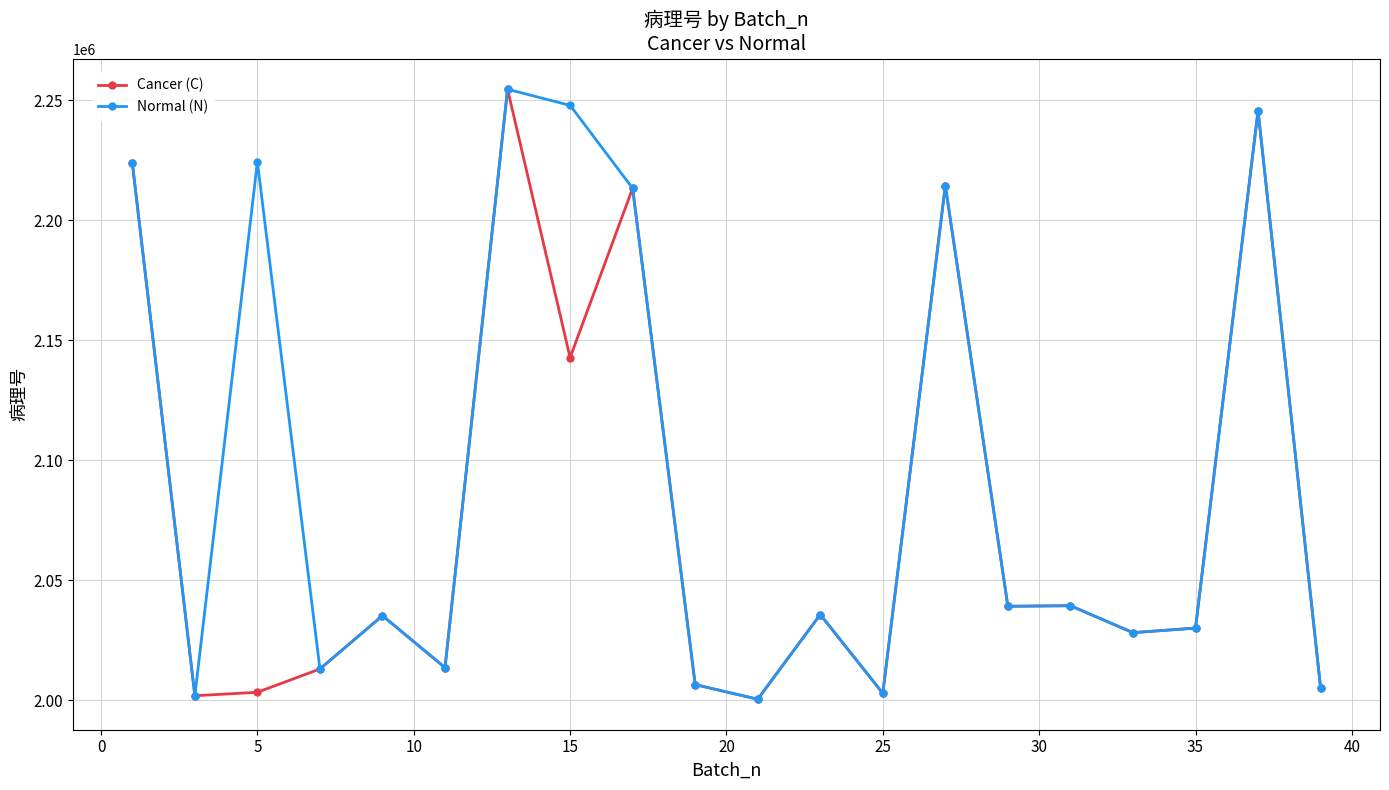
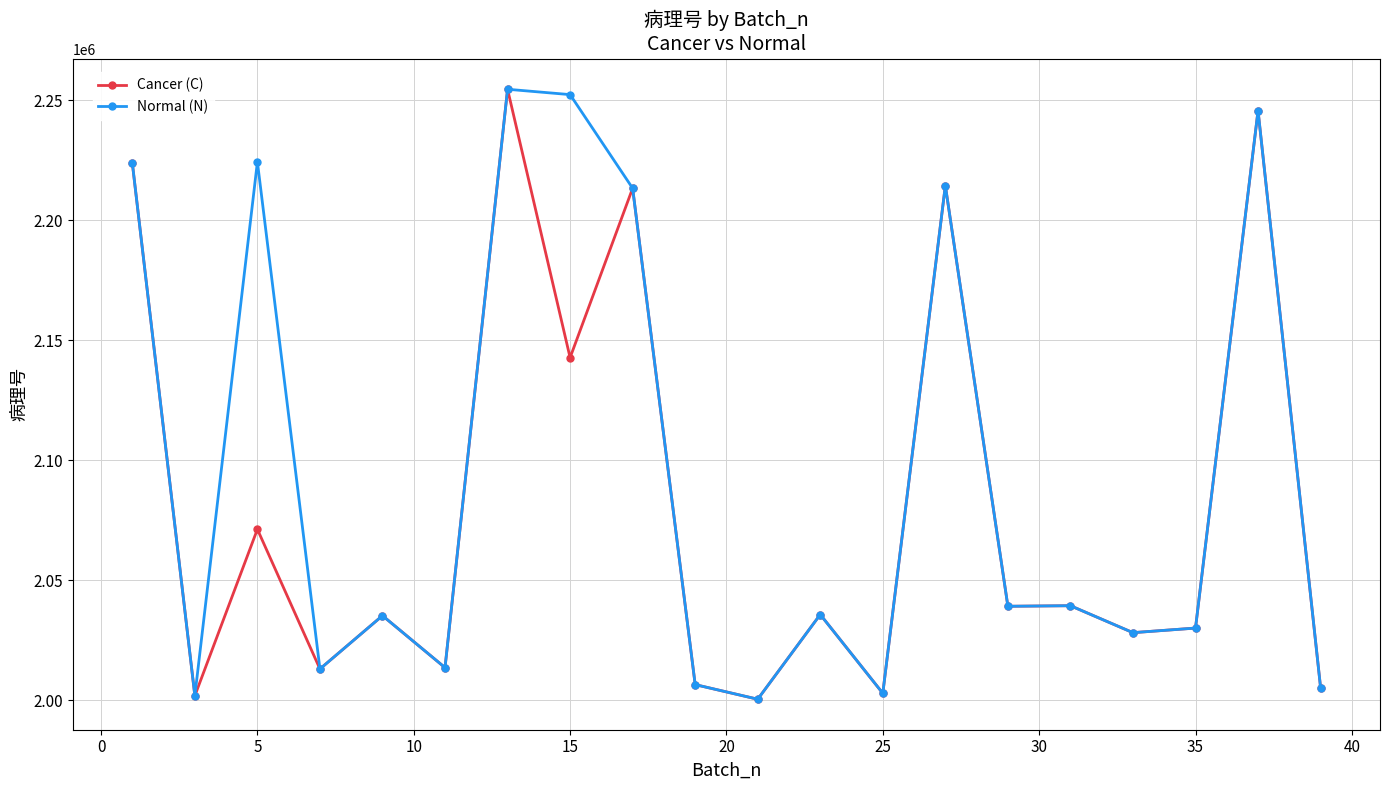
Cancer (C), 5: 2003000 -> 2071000
Normal (N), 15: 2248000 -> 2252000
